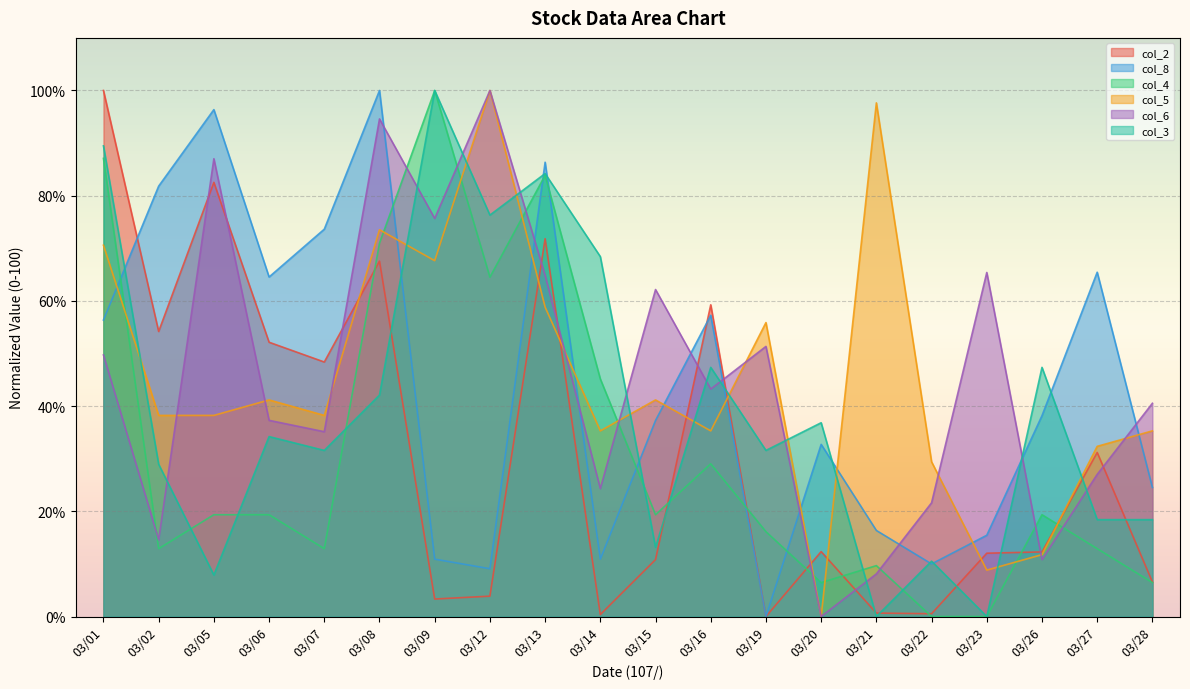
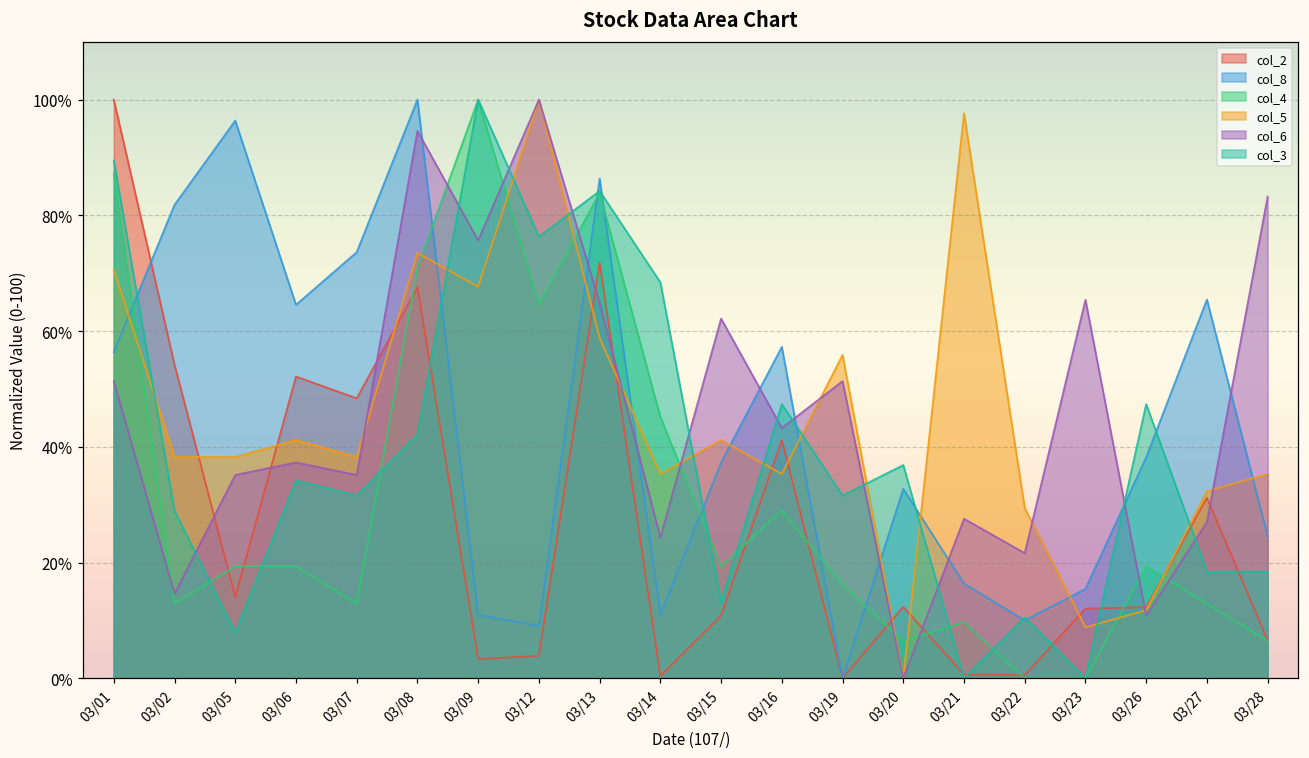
col_6, 03/01: 50% -> 51%
col_2, 03/05: 83% -> 14%
col_6, 03/05: 87% -> 35%
col_2, 03/16: 59% -> 41%
col_6, 03/21: 8% -> 28%
col_6, 03/28: 41% -> 83%
